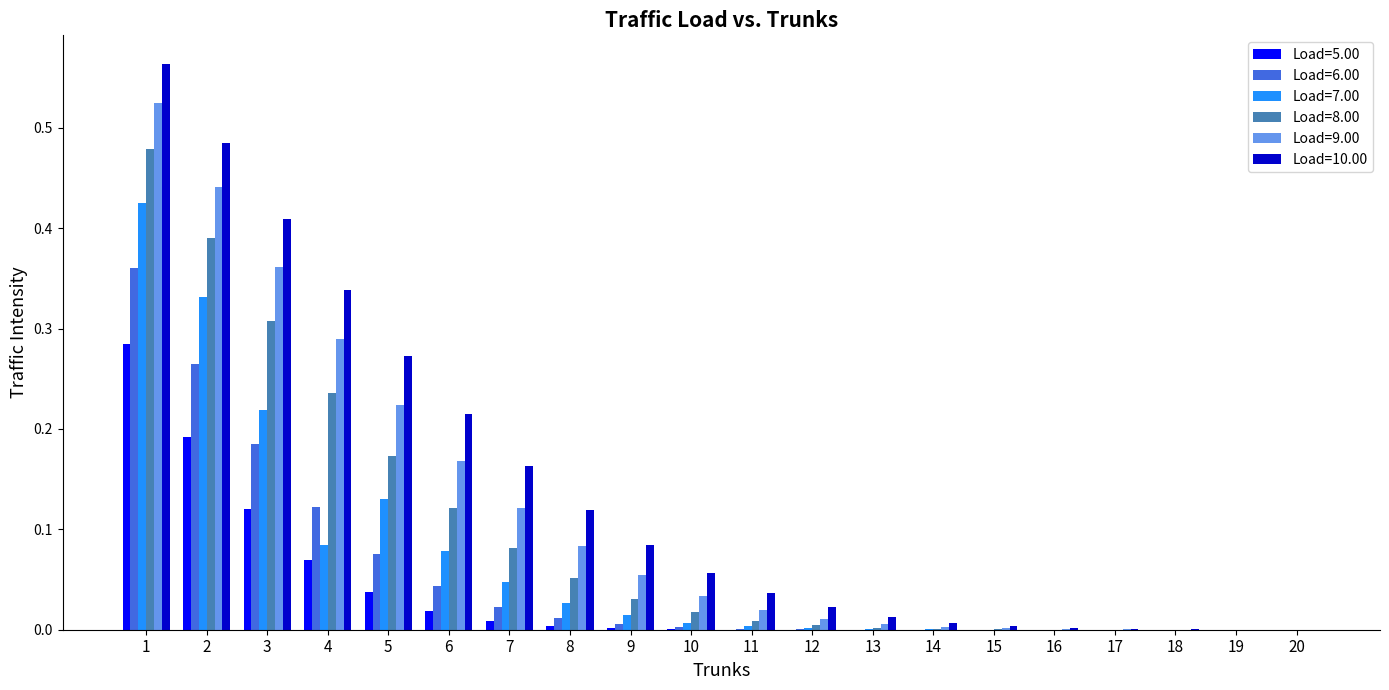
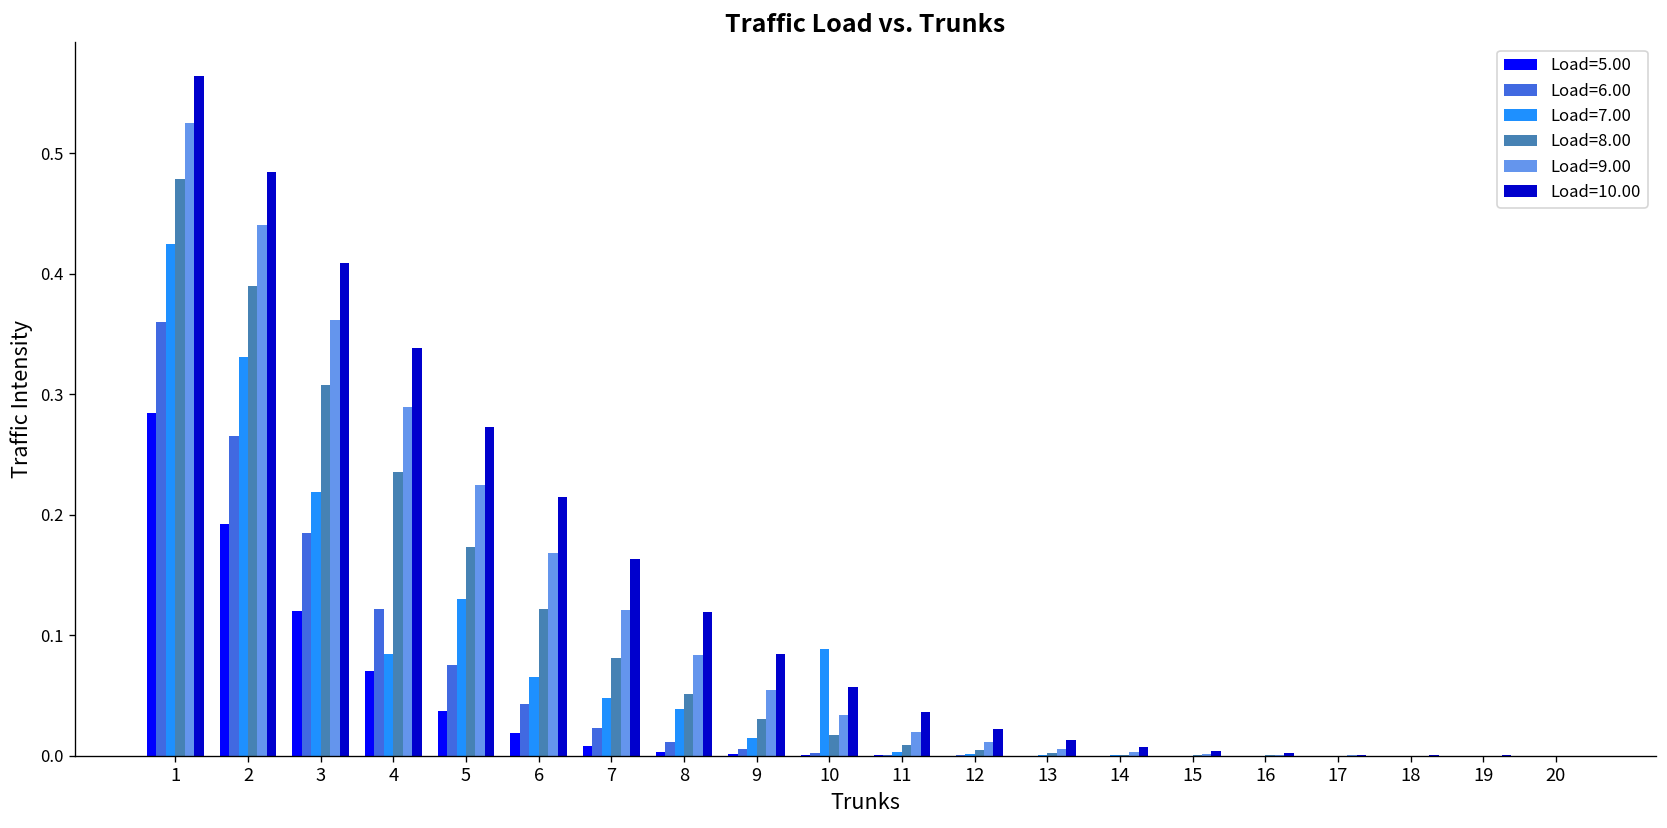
Load=7.00, 6: 0.079 -> 0.065
Load=7.00, 8: 0.027 -> 0.039
Load=7.00, 10: 0.007 -> 0.089
